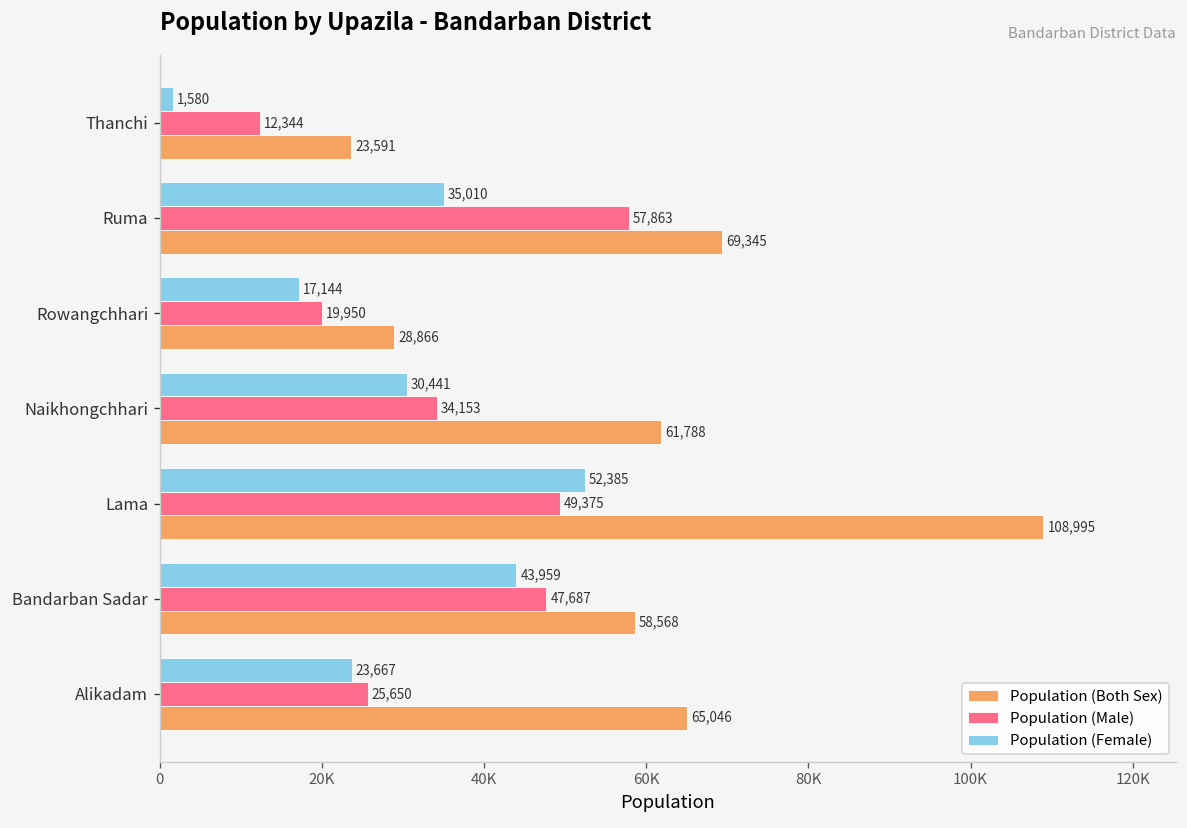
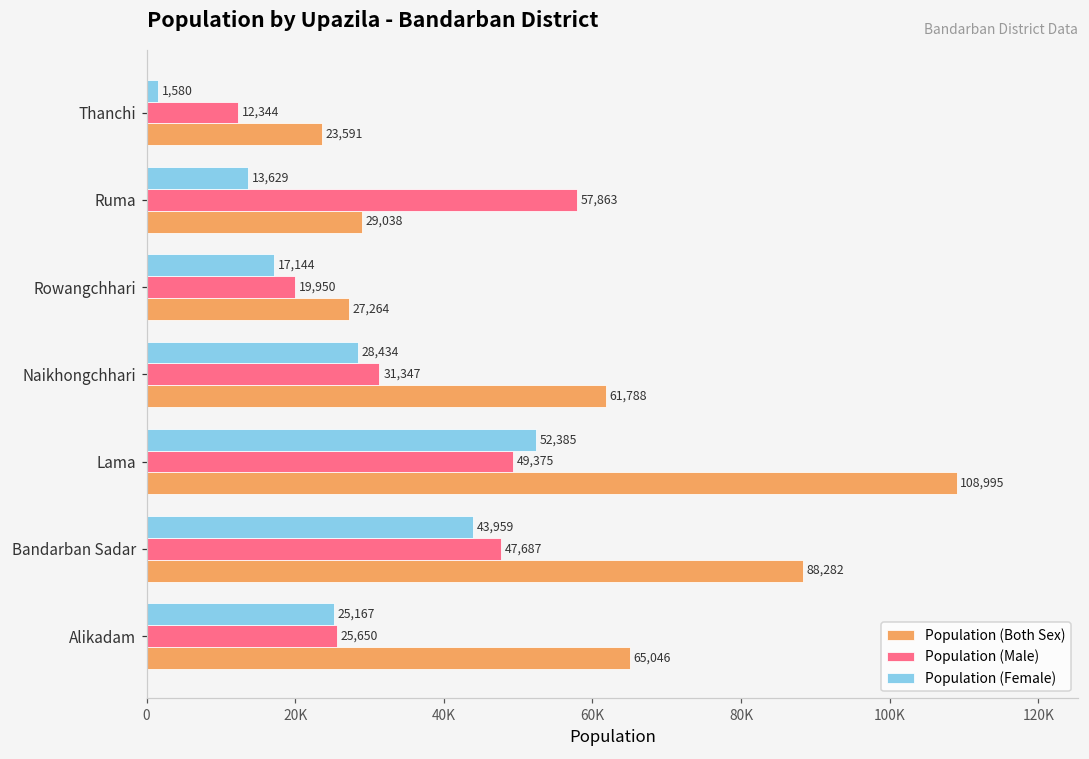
Population (Female), Ruma: 35,010 -> 13,629
Population (Both Sex), Ruma: 69,345 -> 29,038
Population (Both Sex), Rowangchhari: 28,866 -> 27,264
Population (Female), Naikhongchhari: 30,441 -> 28,434
Population (Male), Naikhongchhari: 34,153 -> 31,347
Population (Both Sex), Bandarban Sadar: 58,568 -> 88,282
Population (Female), Alikadam: 23,667 -> 25,167
